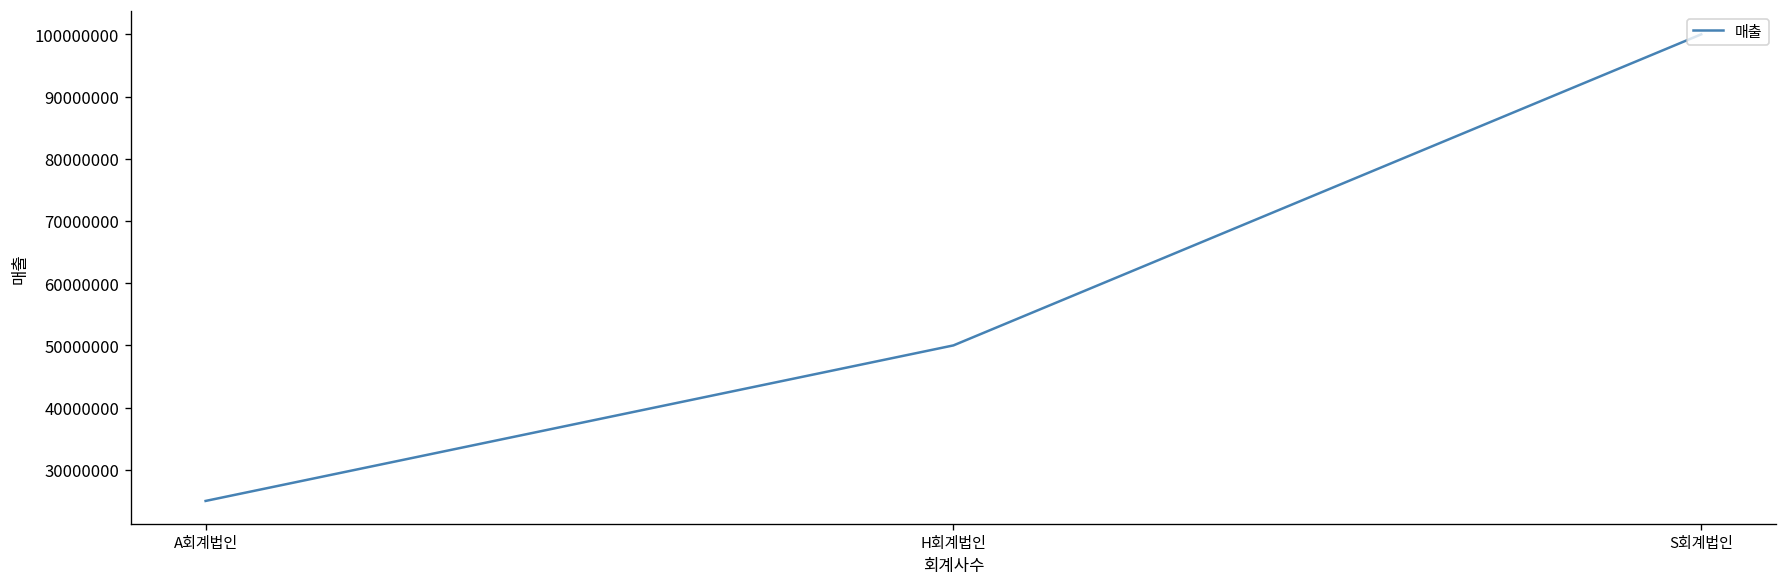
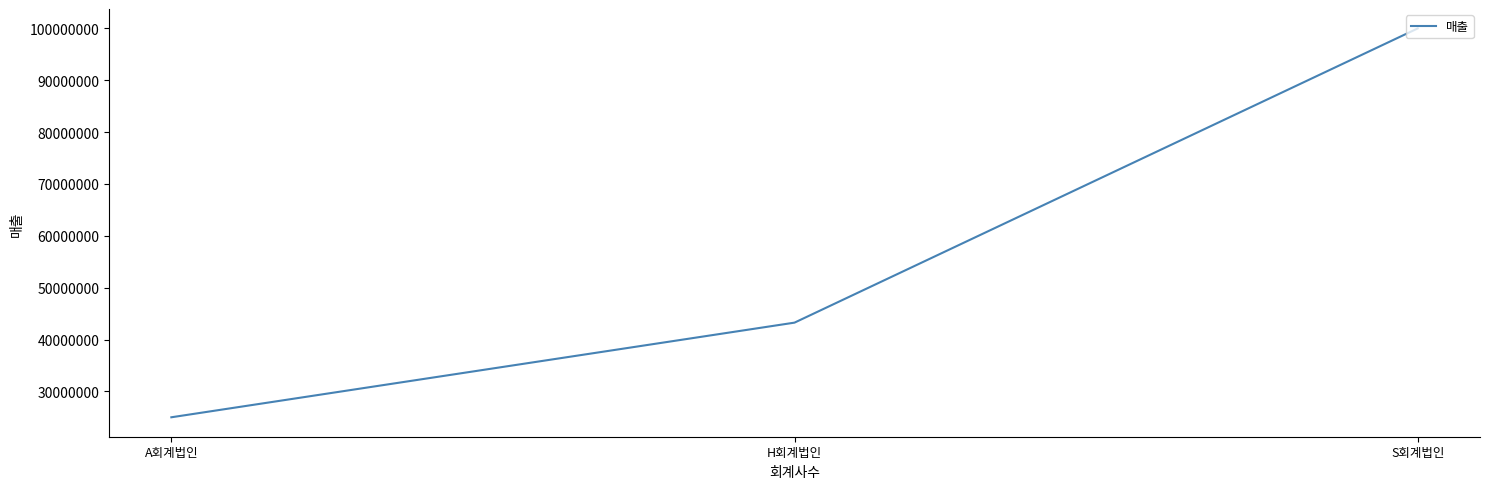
H회계법인: 50000000 -> 43000000
